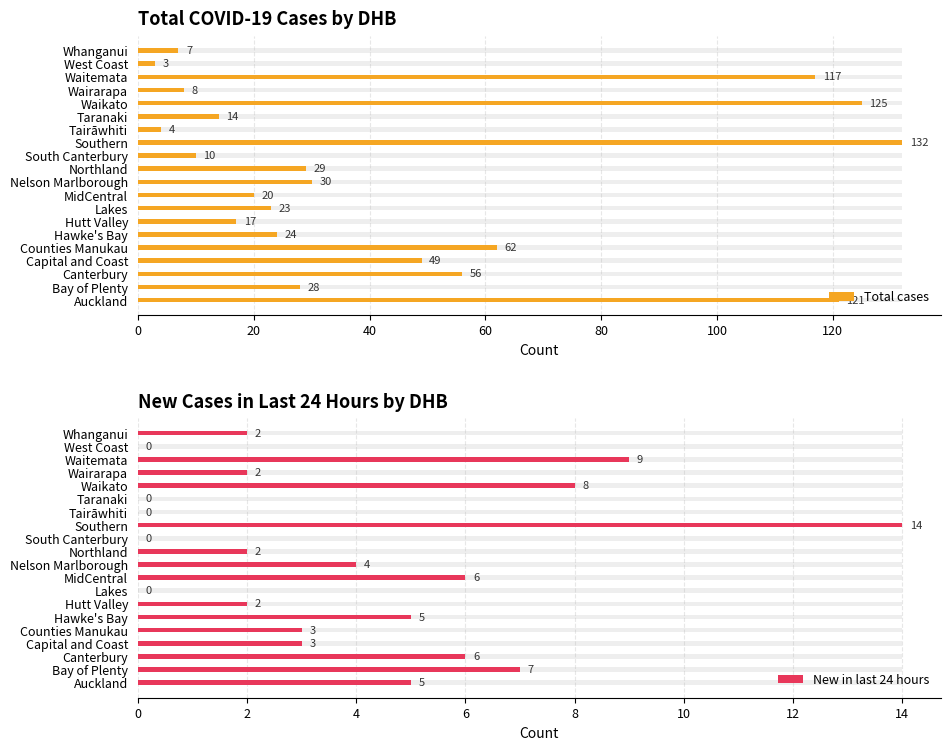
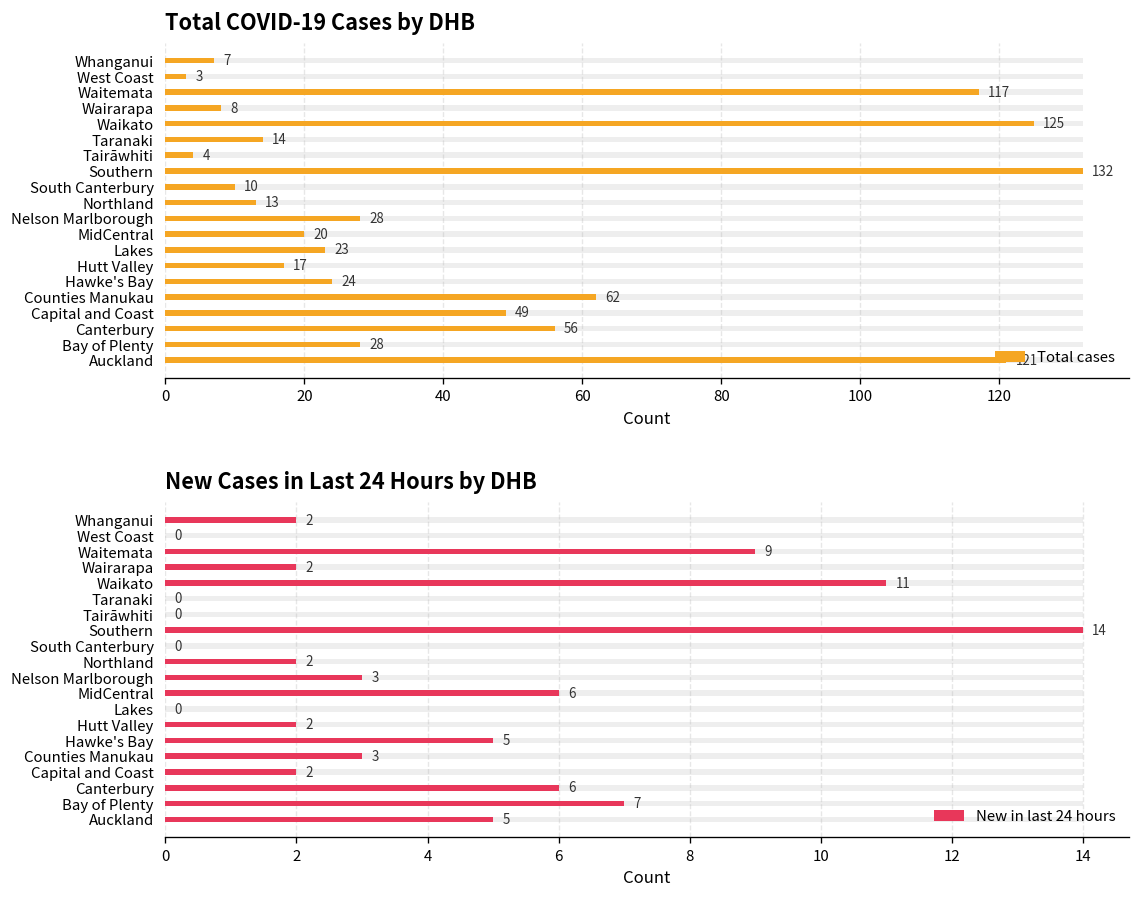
Total COVID-19 Cases by DHB, Total cases, Northland: 29 -> 13
Total COVID-19 Cases by DHB, Total cases, Nelson Marlborough: 30 -> 28
New Cases in Last 24 Hours by DHB, New in last 24 hours, Waikato: 8 -> 11
New Cases in Last 24 Hours by DHB, New in last 24 hours, Nelson Marlborough: 4 -> 3
New Cases in Last 24 Hours by DHB, New in last 24 hours, Capital and Coast: 3 -> 2
